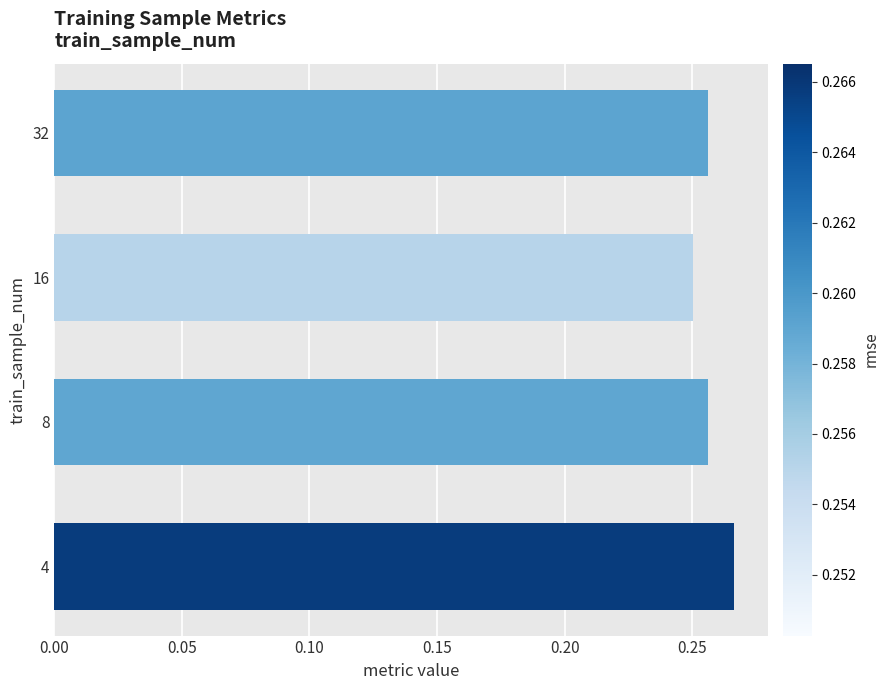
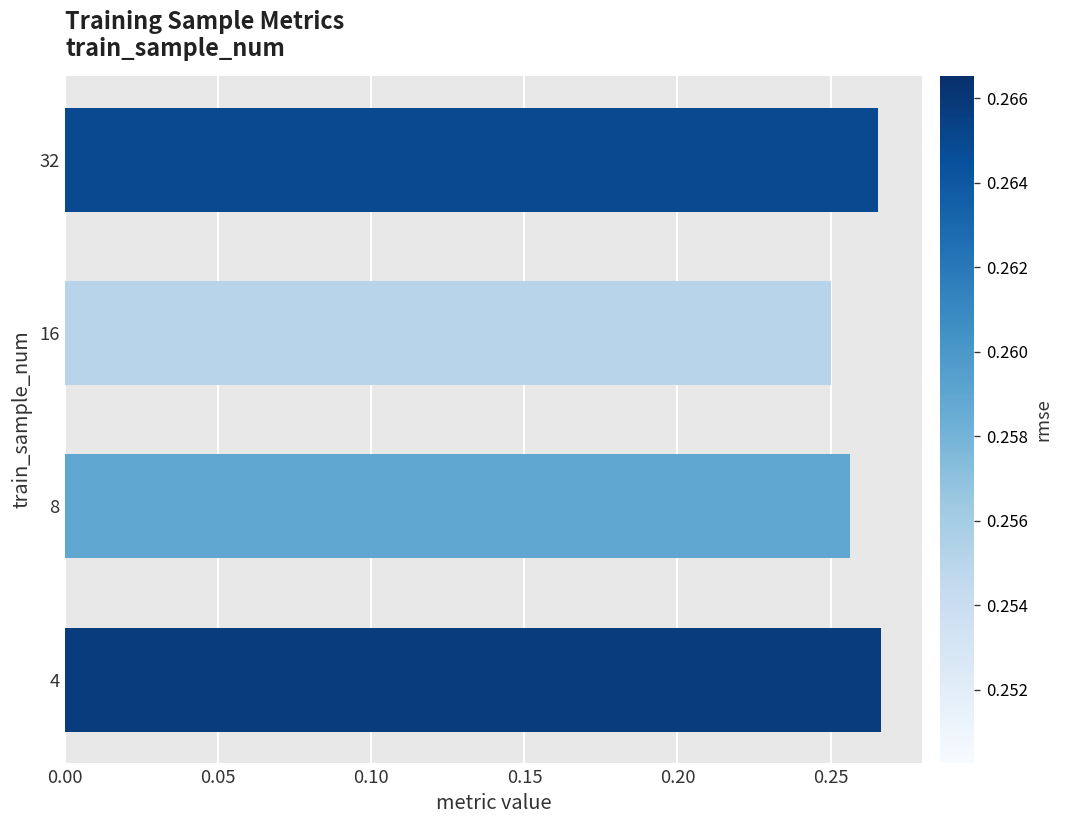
32: 0.256 -> 0.265
